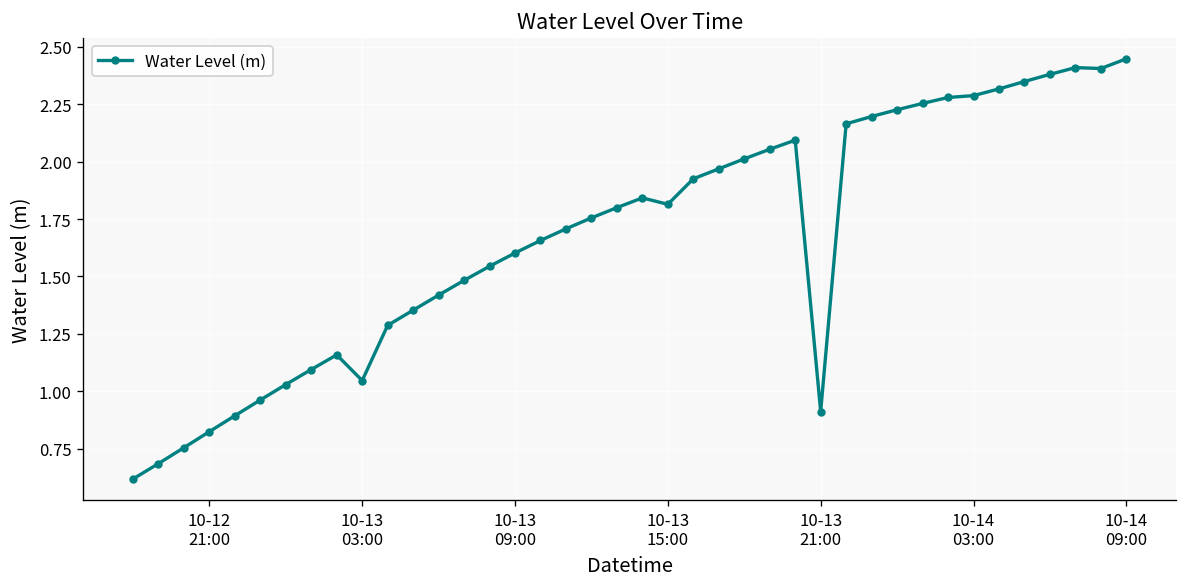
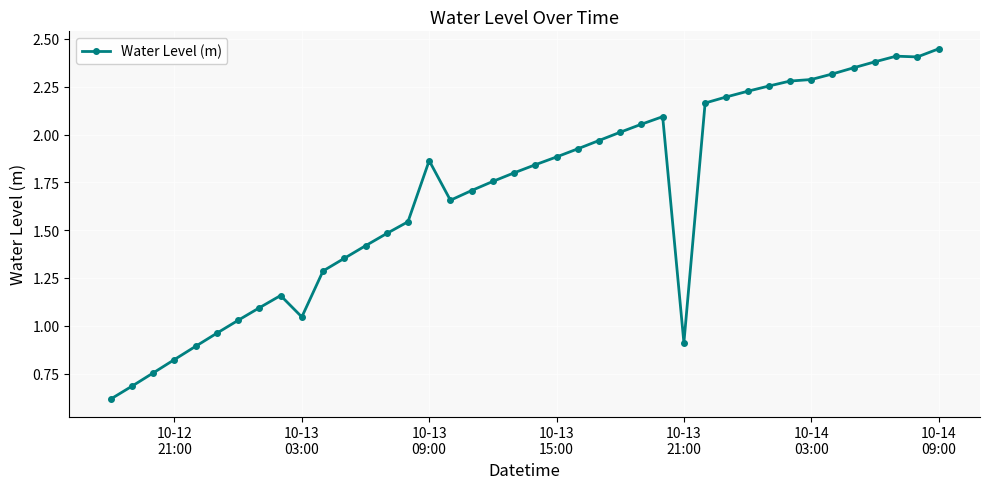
10-13 09:00: 1.60 -> 1.86
10-13 15:00: 1.81 -> 1.88
